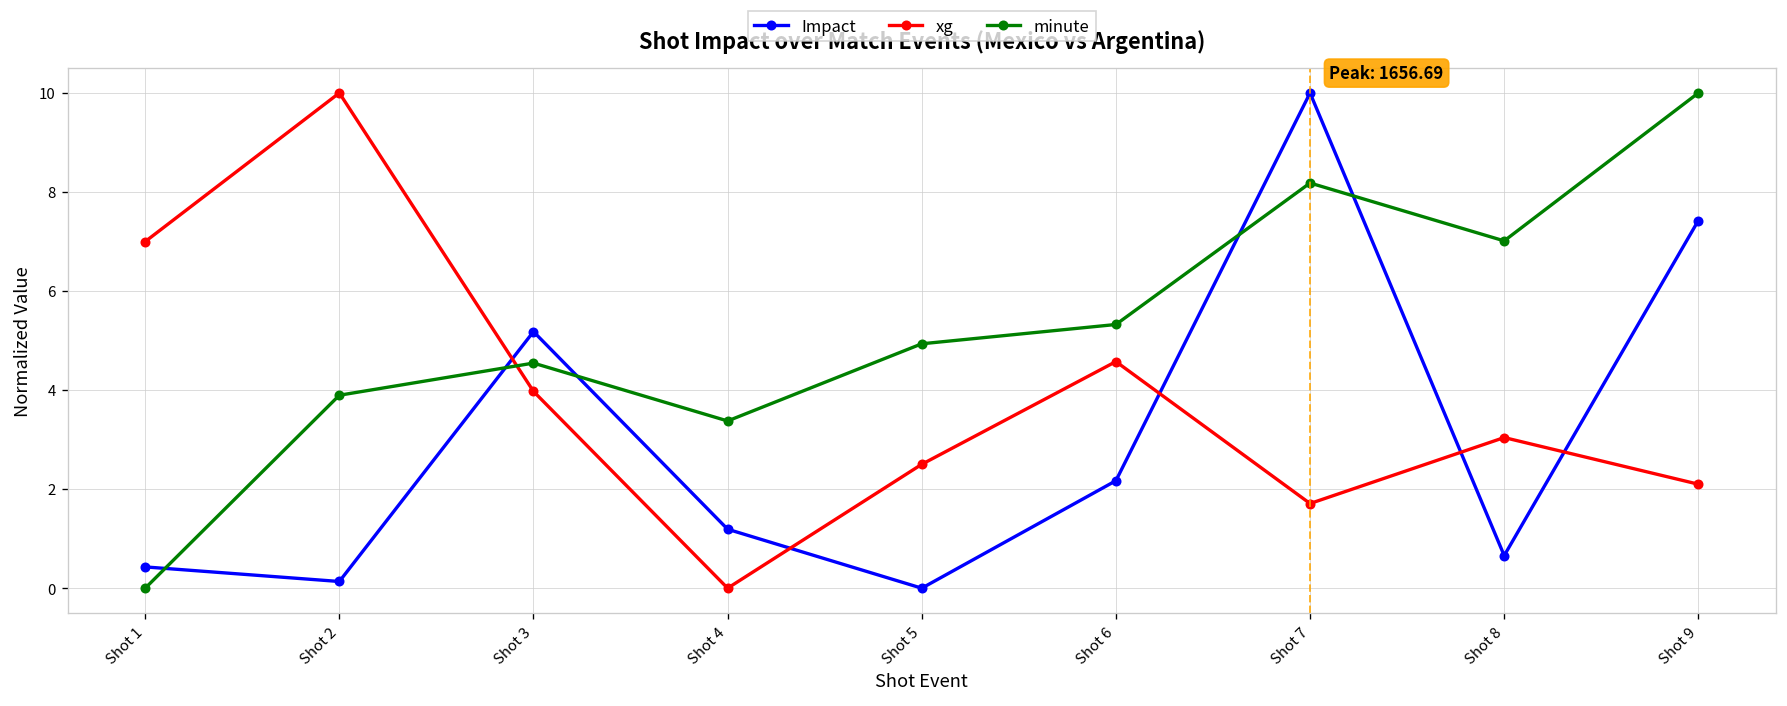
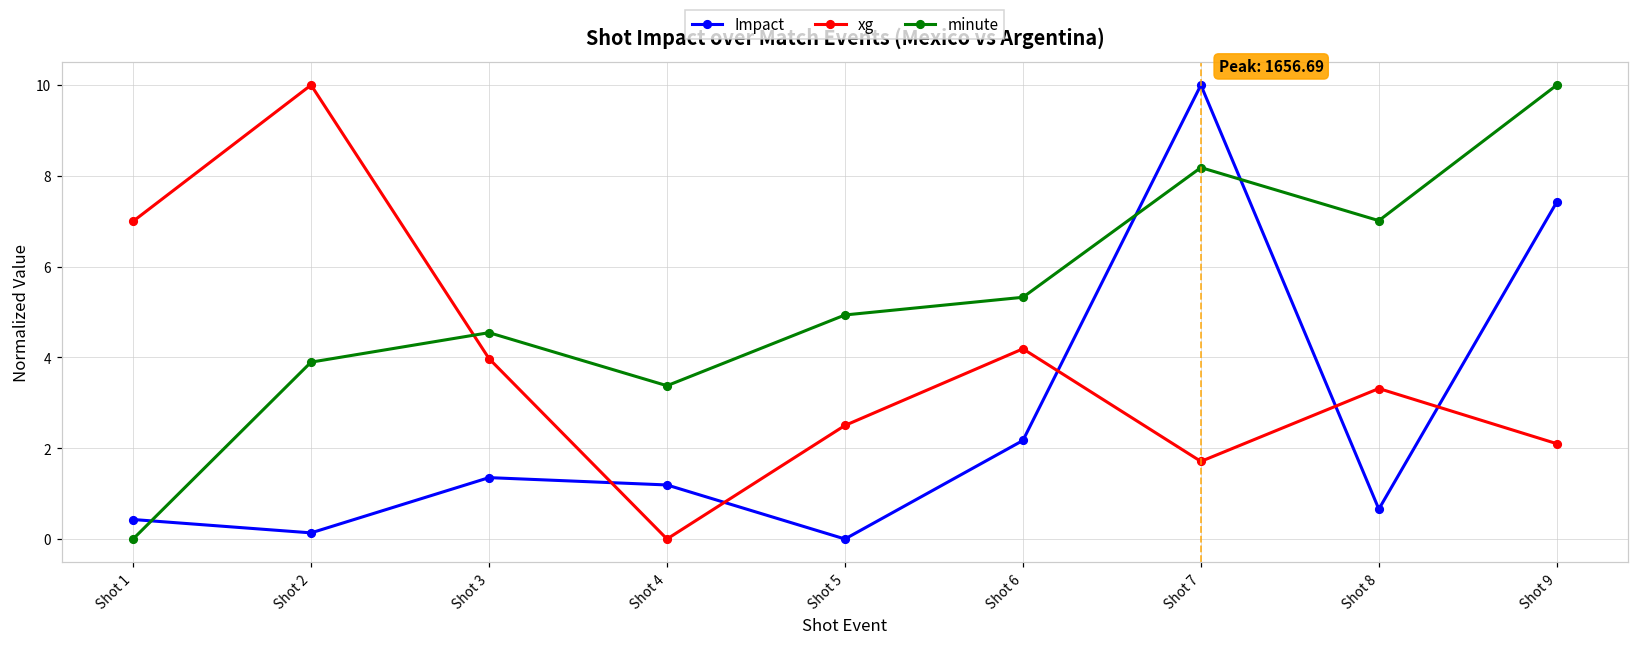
Impact, Shot 3: 5.2 -> 1.4
xg, Shot 6: 4.6 -> 4.2
xg, Shot 8: 3.0 -> 3.3
